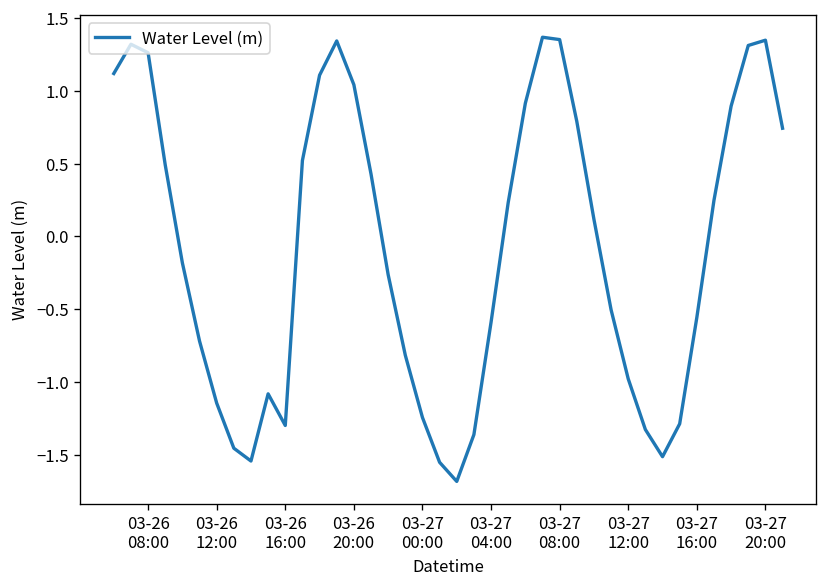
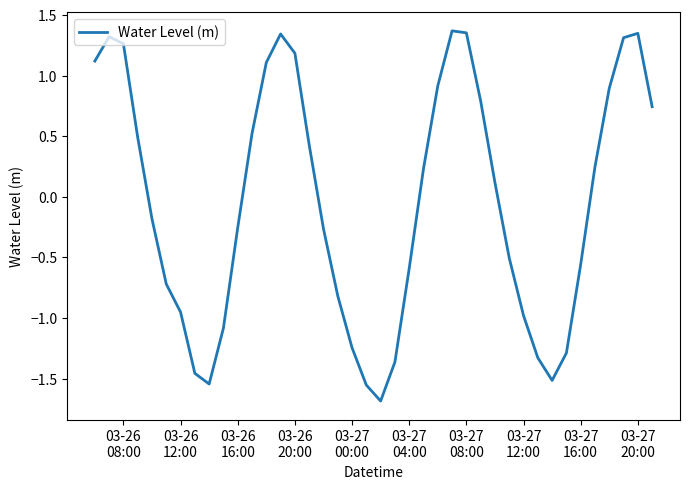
03-26 12:00: -1.15 -> -0.95
03-26 16:00: -1.30 -> -0.25
03-26 20:00: 1.04 -> 1.18
